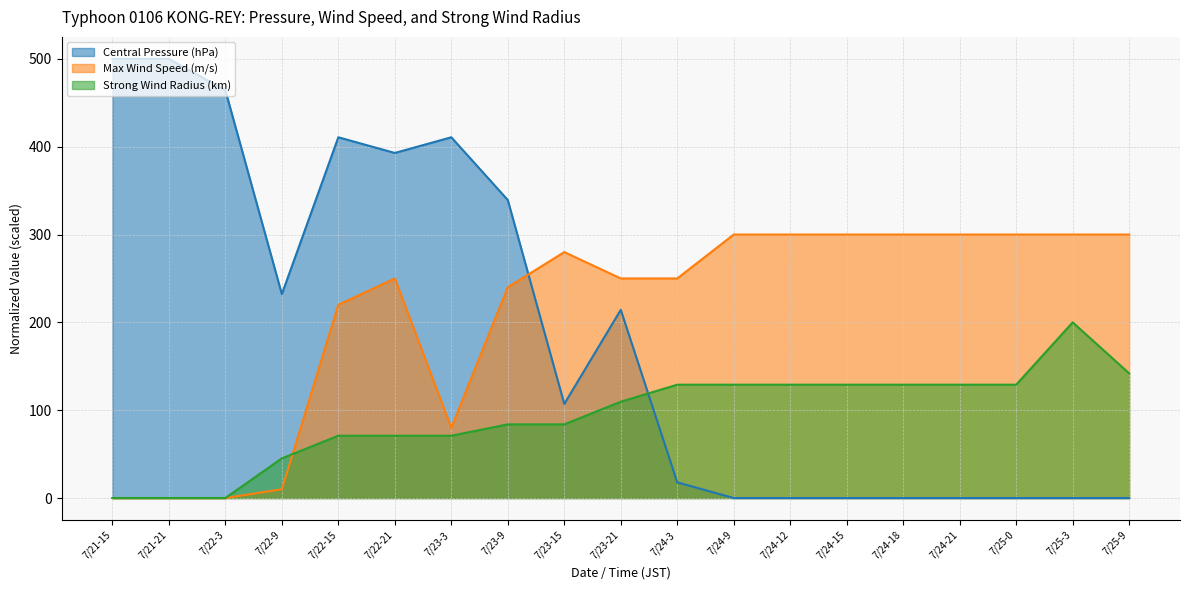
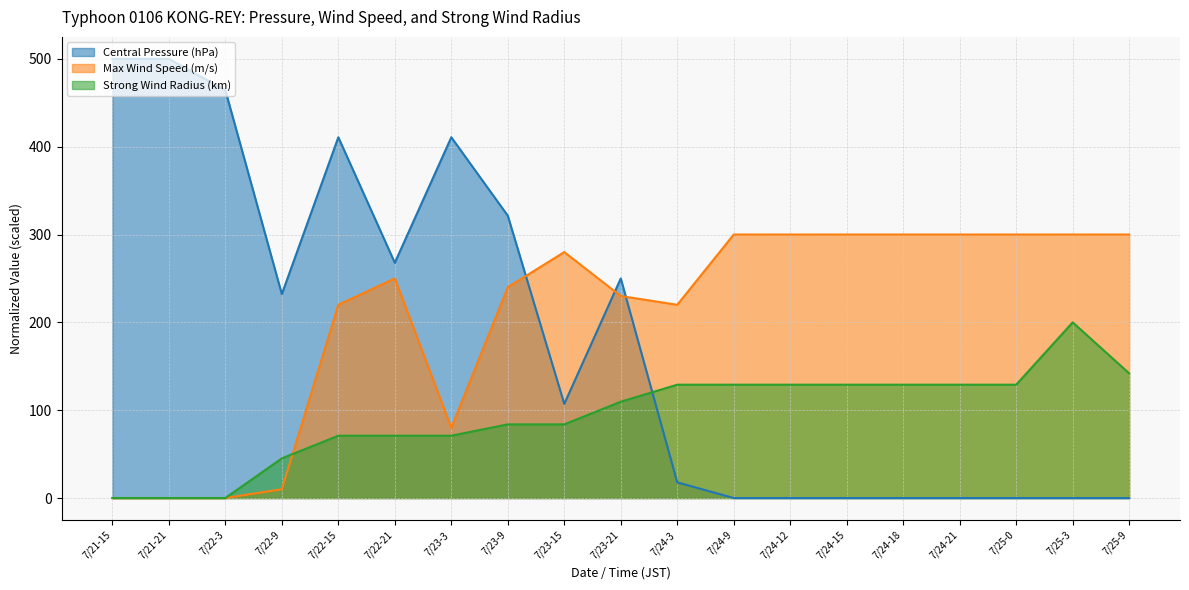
Central Pressure (hPa), 7/22-21: 390 -> 270
Central Pressure (hPa), 7/23-9: 340 -> 320
Central Pressure (hPa), 7/23-21: 210 -> 250
Max Wind Speed (m/s), 7/23-21: 250 -> 230
Max Wind Speed (m/s), 7/24-3: 250 -> 220
